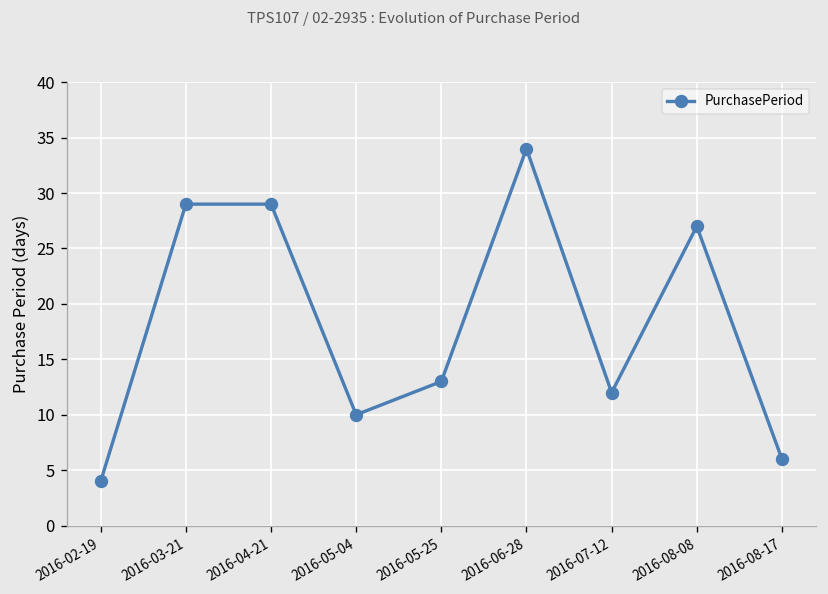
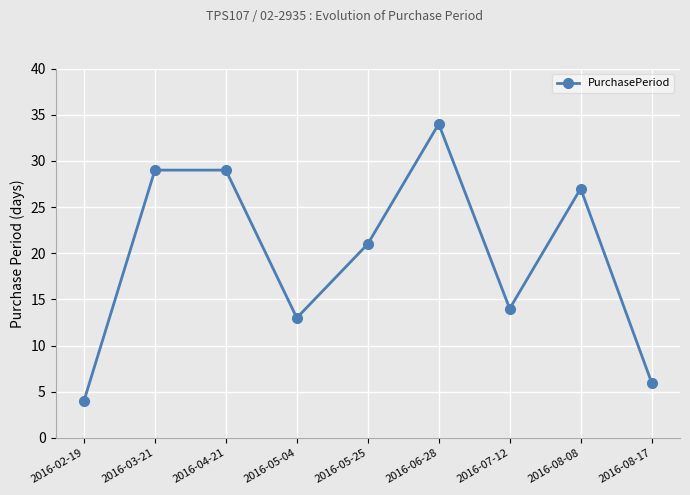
2016-05-04: 10 -> 13
2016-05-25: 13 -> 21
2016-07-12: 12 -> 14
